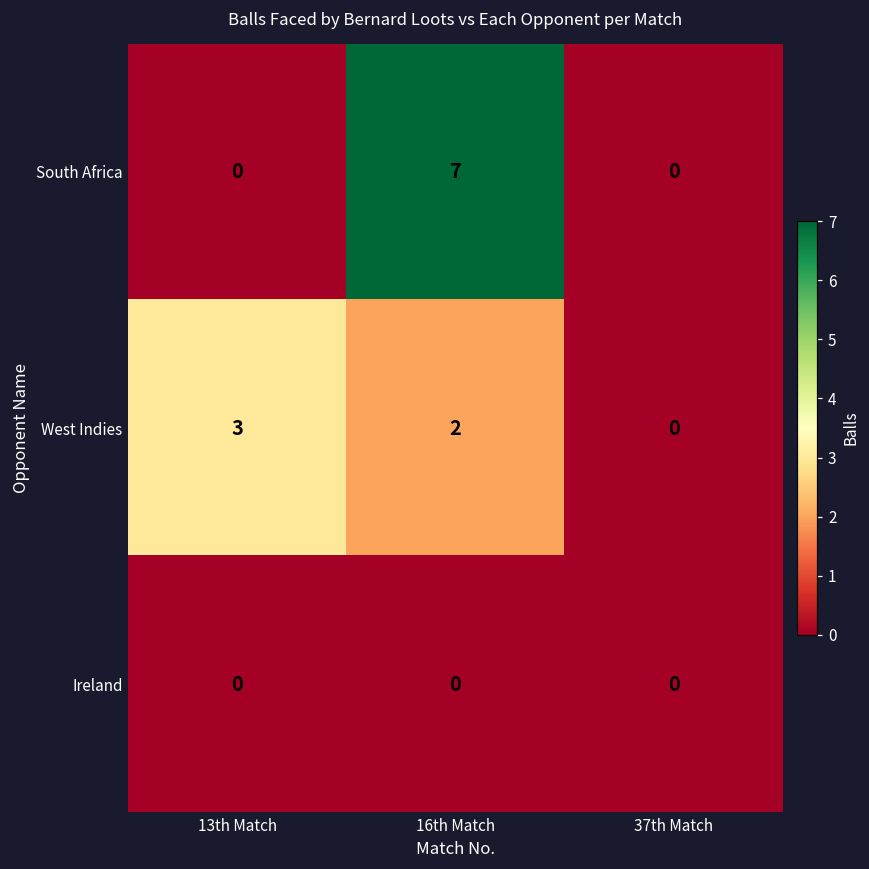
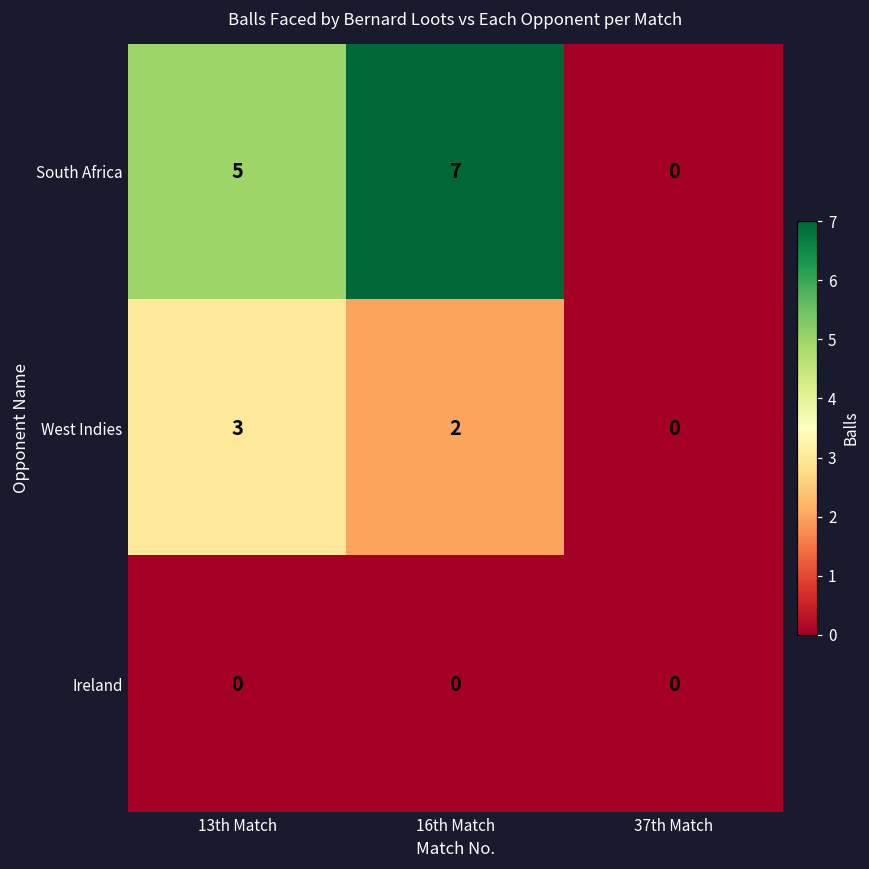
South Africa, 13th Match: 0 -> 5
